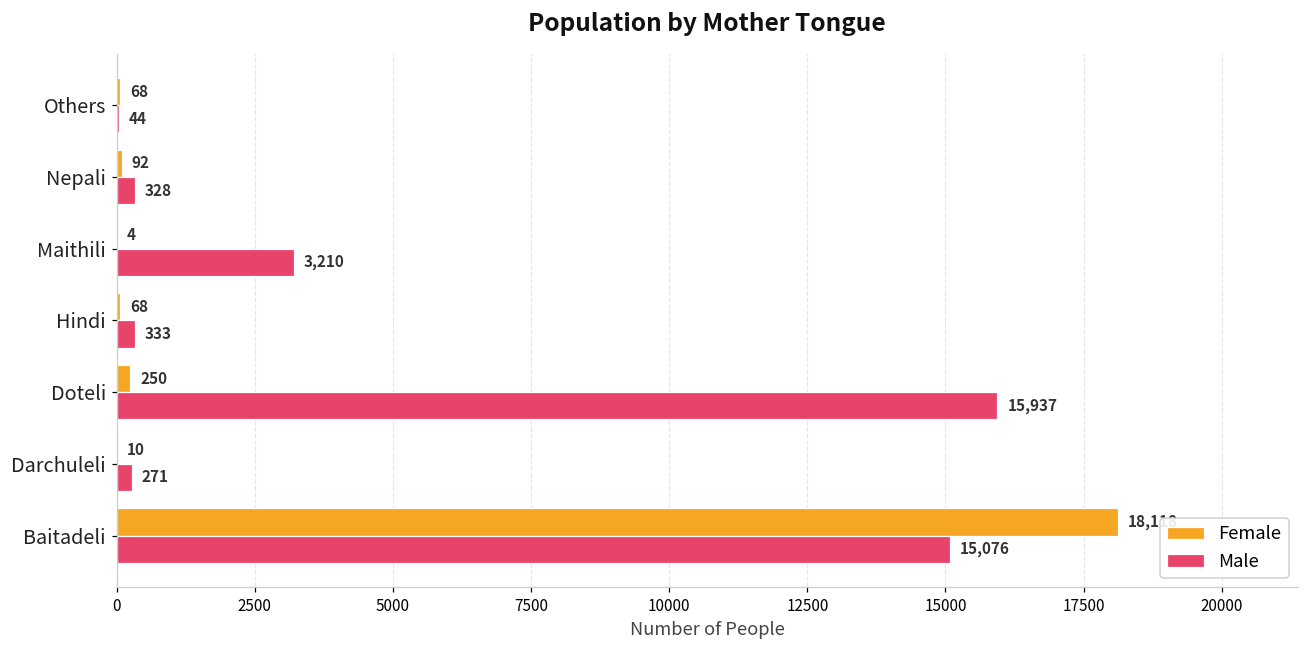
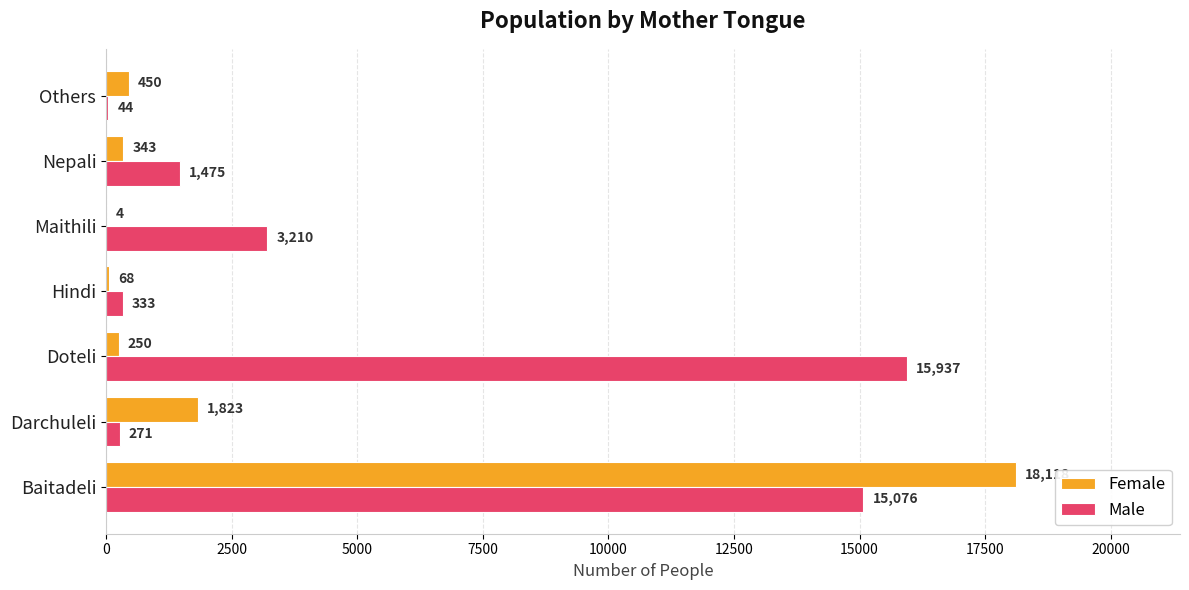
Female, Others: 68 -> 450
Female, Nepali: 92 -> 343
Male, Nepali: 328 -> 1,475
Female, Darchuleli: 10 -> 1,823
